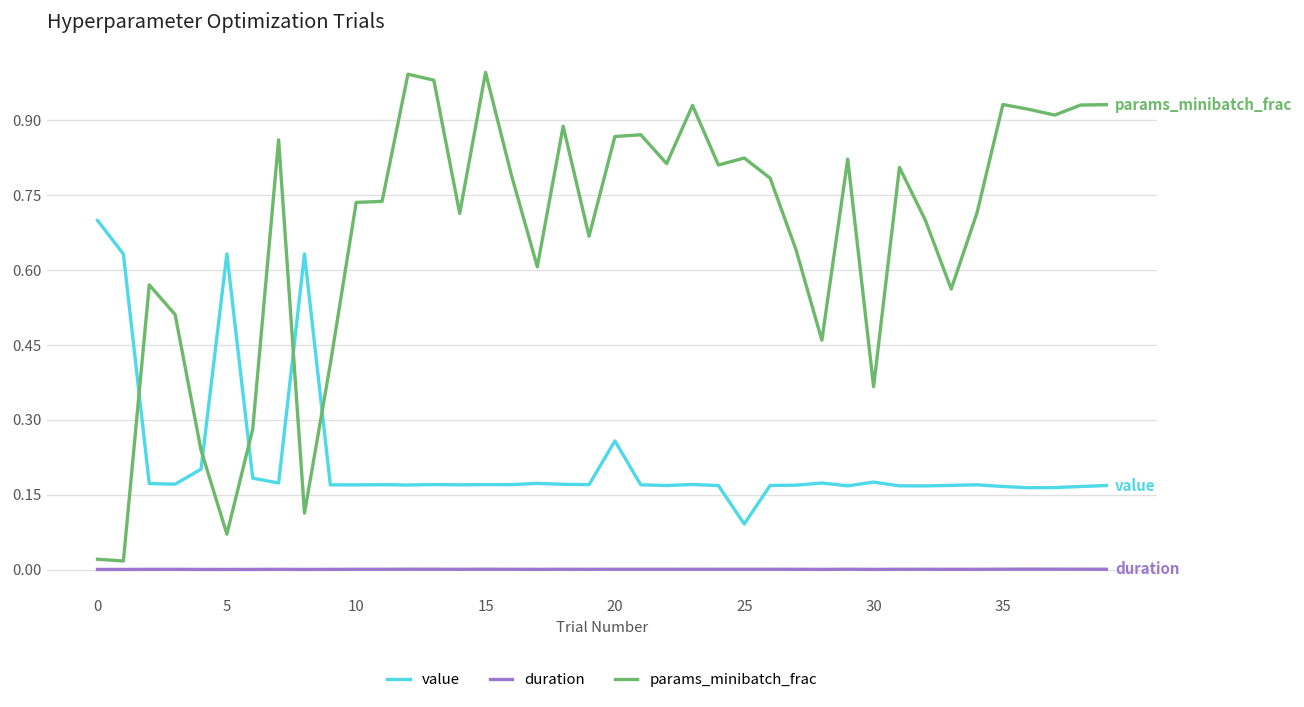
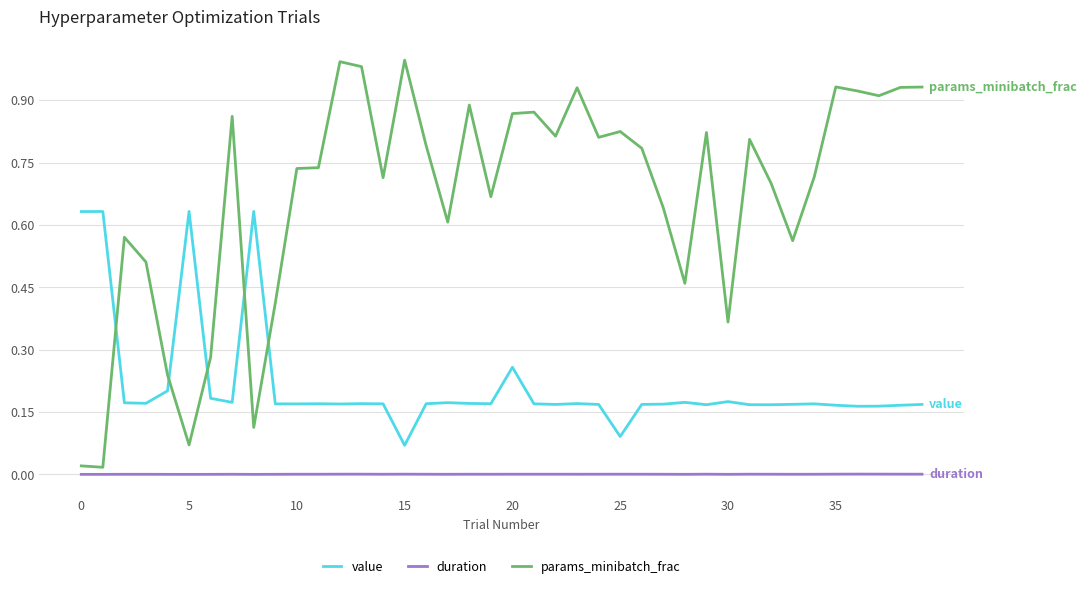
value, 0: 0.70 -> 0.63
value, 15: 0.17 -> 0.07
